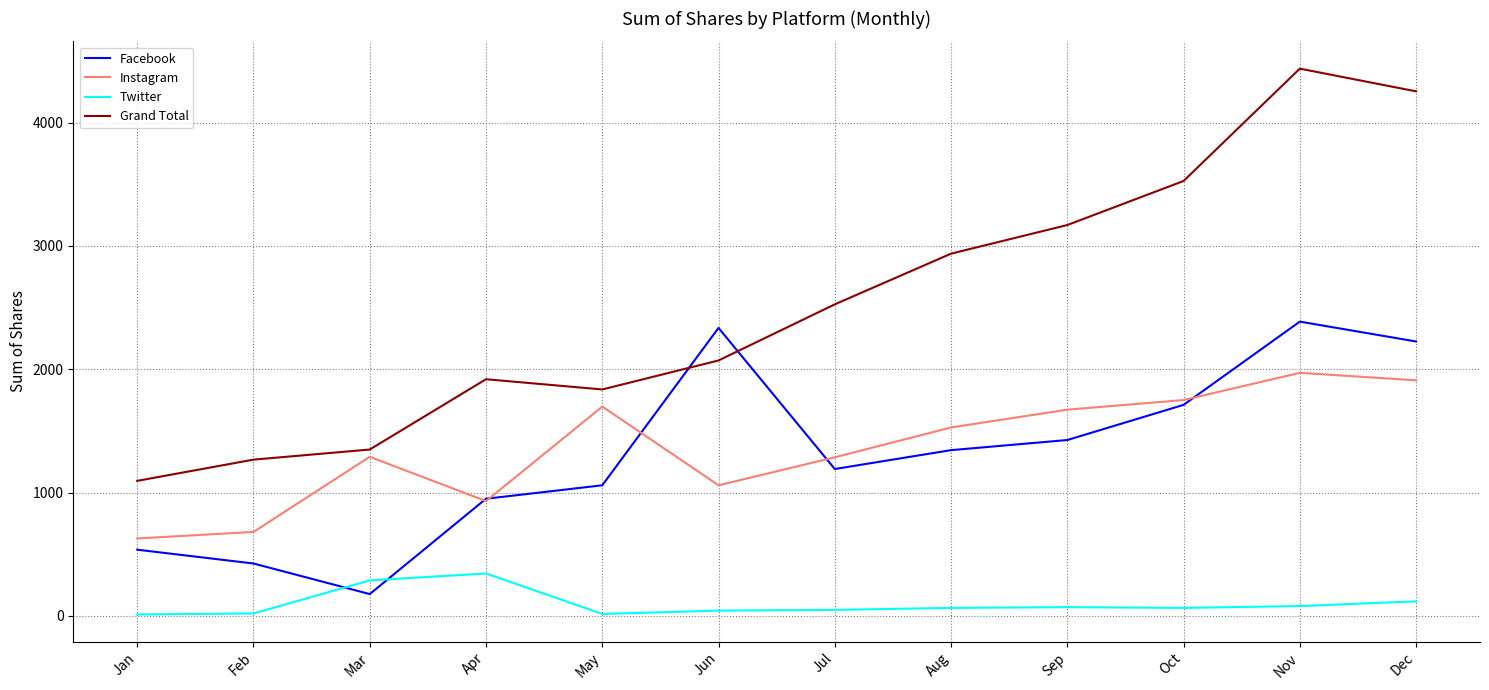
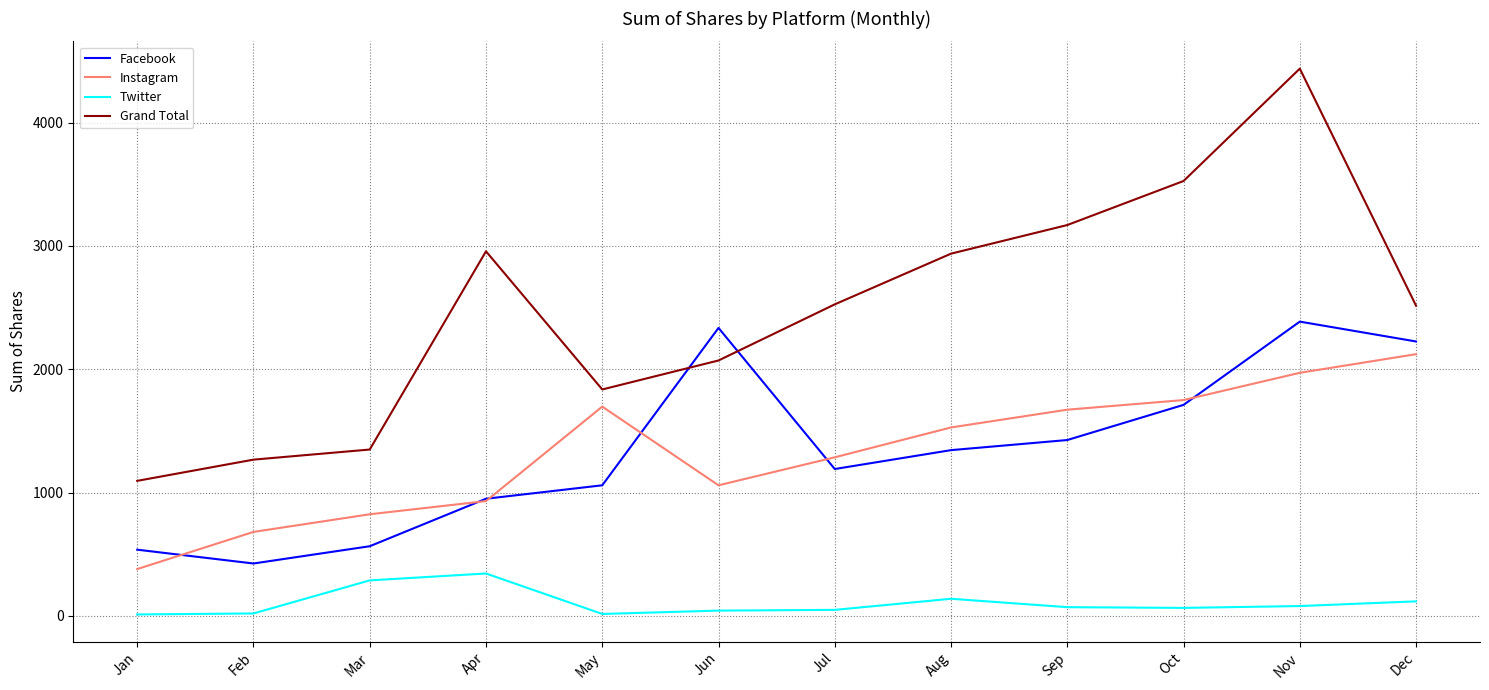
Instagram, Jan: 630 -> 380
Facebook, Mar: 180 -> 570
Instagram, Mar: 1290 -> 820
Grand Total, Apr: 1920 -> 2960
Twitter, Aug: 70 -> 140
Instagram, Dec: 1910 -> 2120
Grand Total, Dec: 4250 -> 2520
